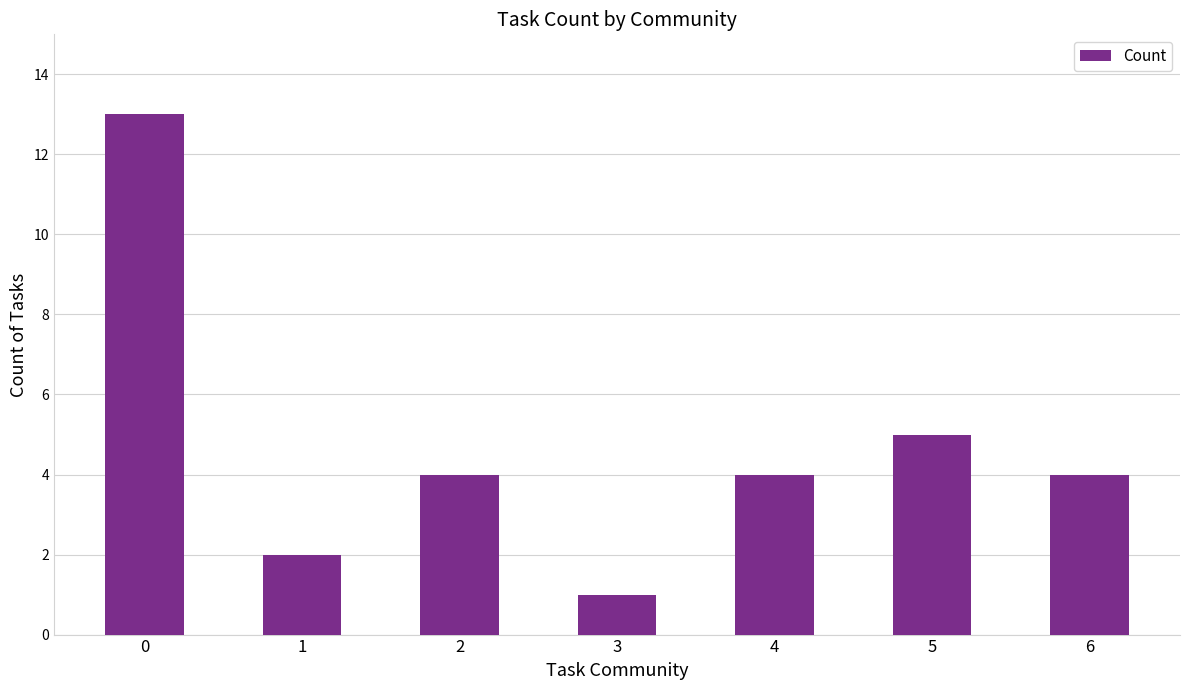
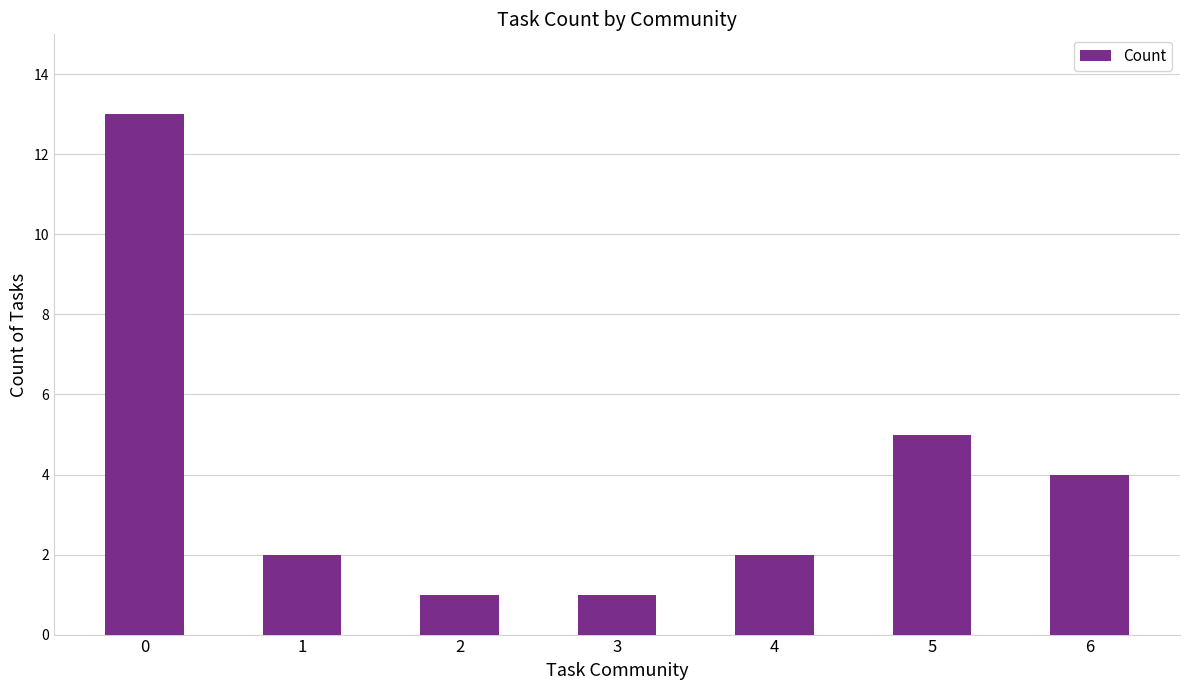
2: 4 -> 1
4: 4 -> 2
